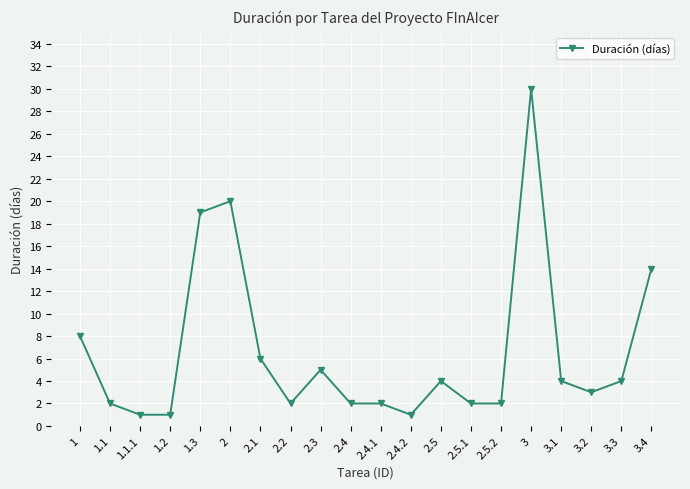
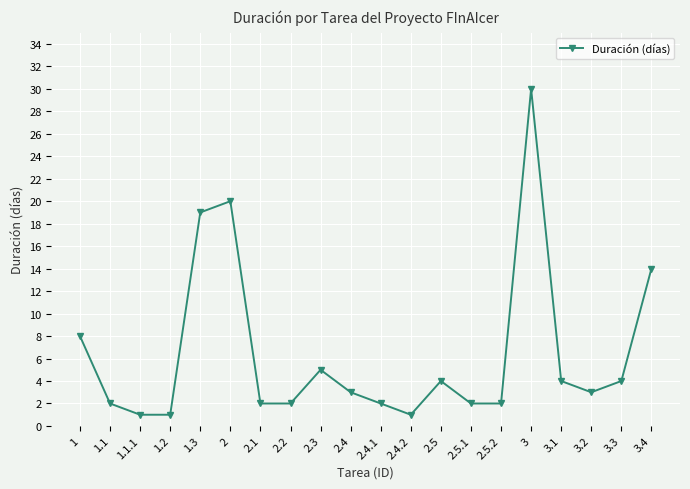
2.1: 6 -> 2
2.4: 2 -> 3
